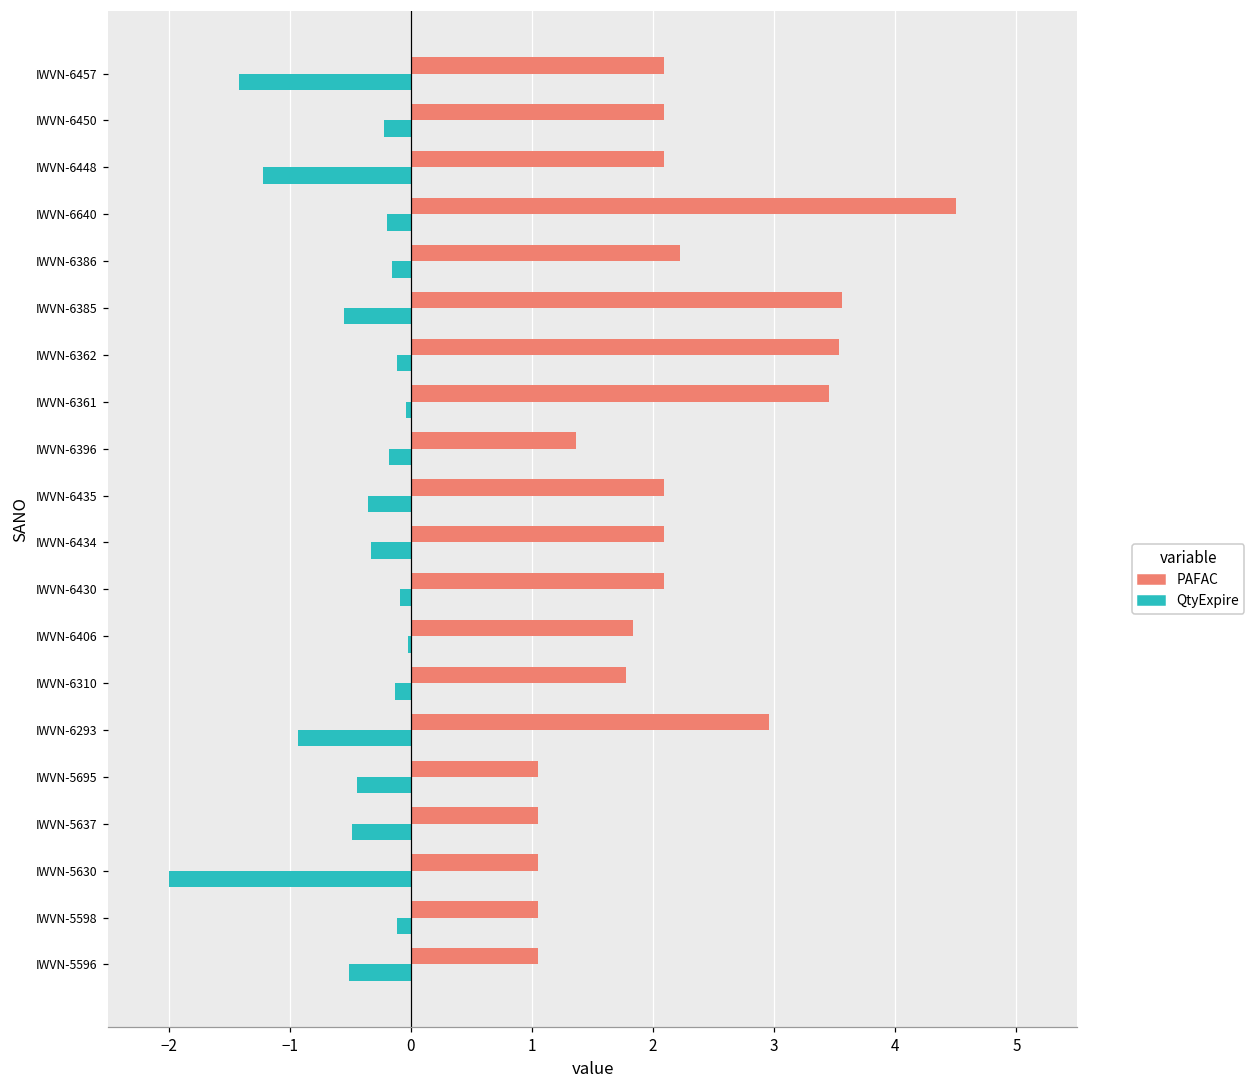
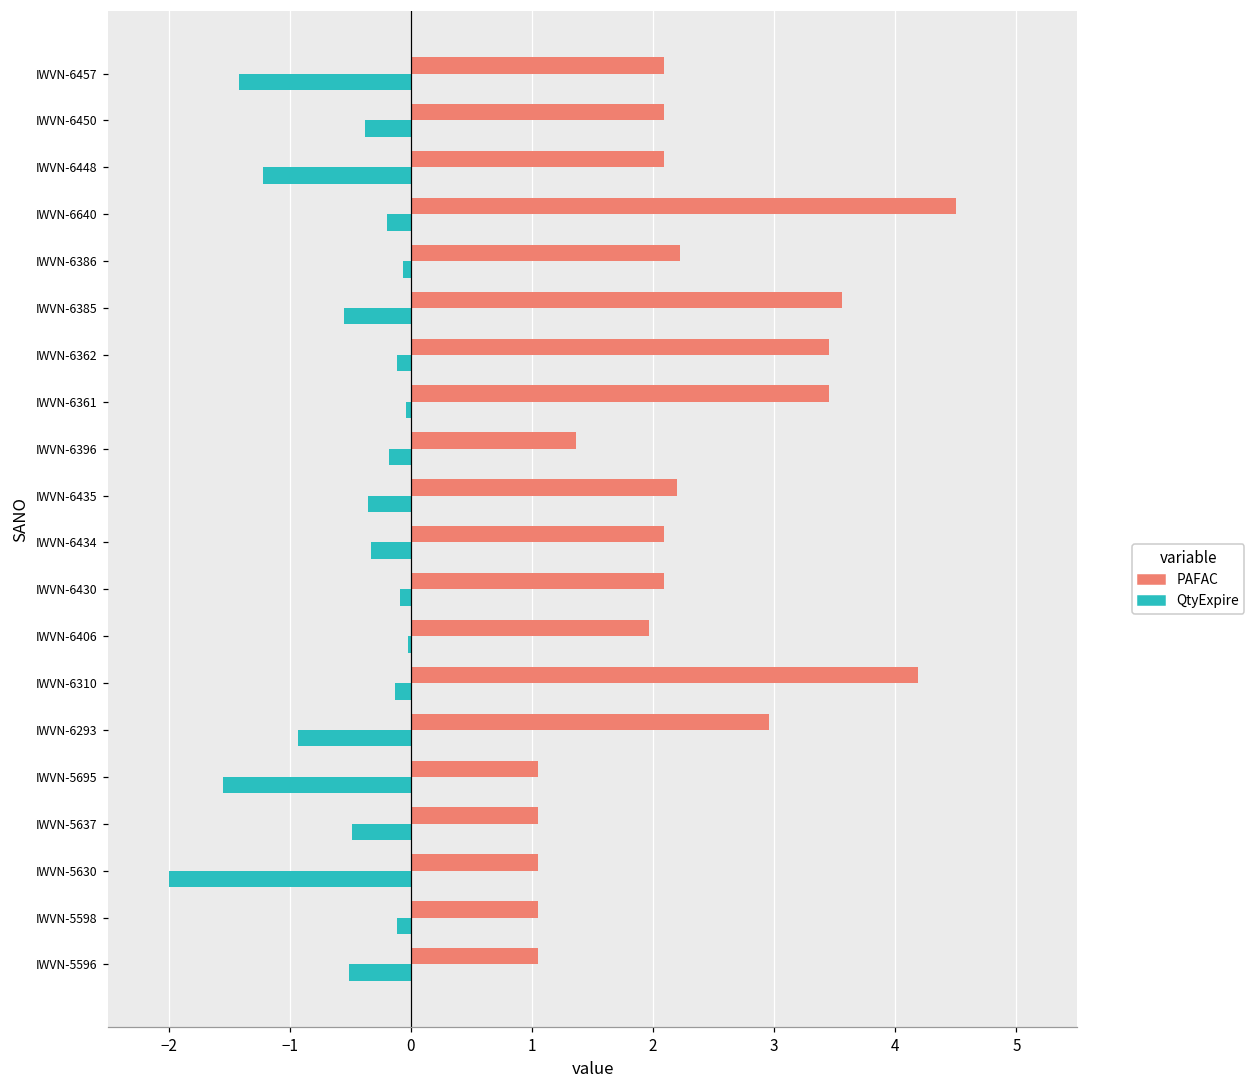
QtyExpire, IWVN-6450: -0.22 -> -0.38
QtyExpire, IWVN-6386: -0.16 -> -0.07
PAFAC, IWVN-6362: 3.53 -> 3.45
PAFAC, IWVN-6435: 2.09 -> 2.20
PAFAC, IWVN-6406: 1.83 -> 1.96
PAFAC, IWVN-6310: 1.78 -> 4.19
QtyExpire, IWVN-5695: -0.44 -> -1.56
